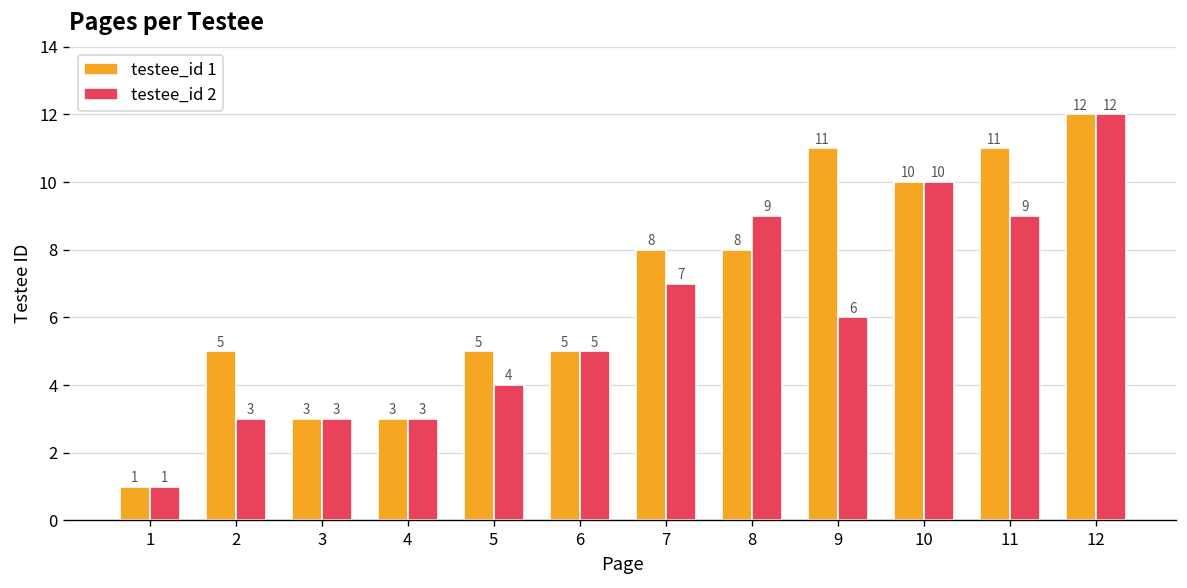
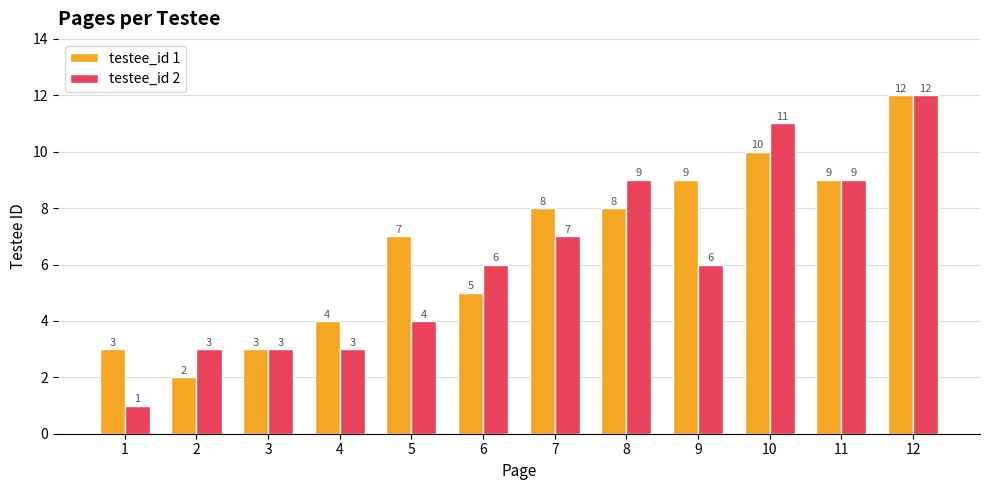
testee_id 1, 1: 1 -> 3
testee_id 1, 2: 5 -> 2
testee_id 1, 4: 3 -> 4
testee_id 1, 5: 5 -> 7
testee_id 2, 6: 5 -> 6
testee_id 1, 9: 11 -> 9
testee_id 2, 10: 10 -> 11
testee_id 1, 11: 11 -> 9
